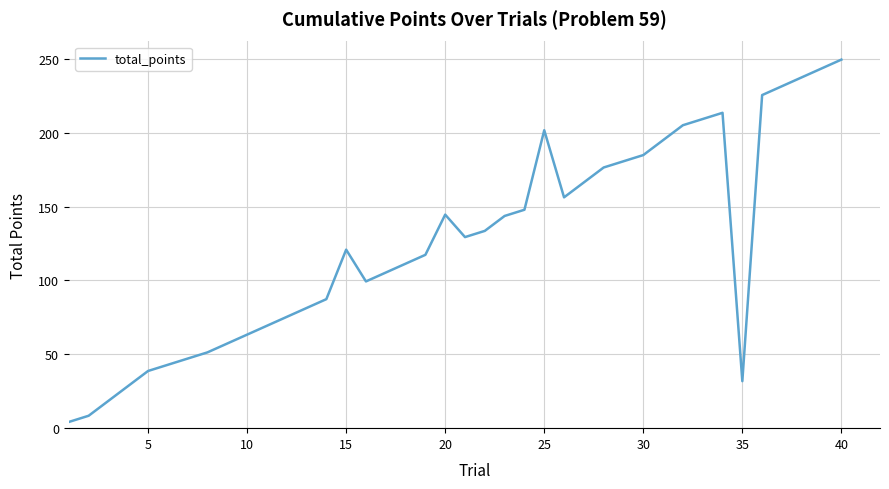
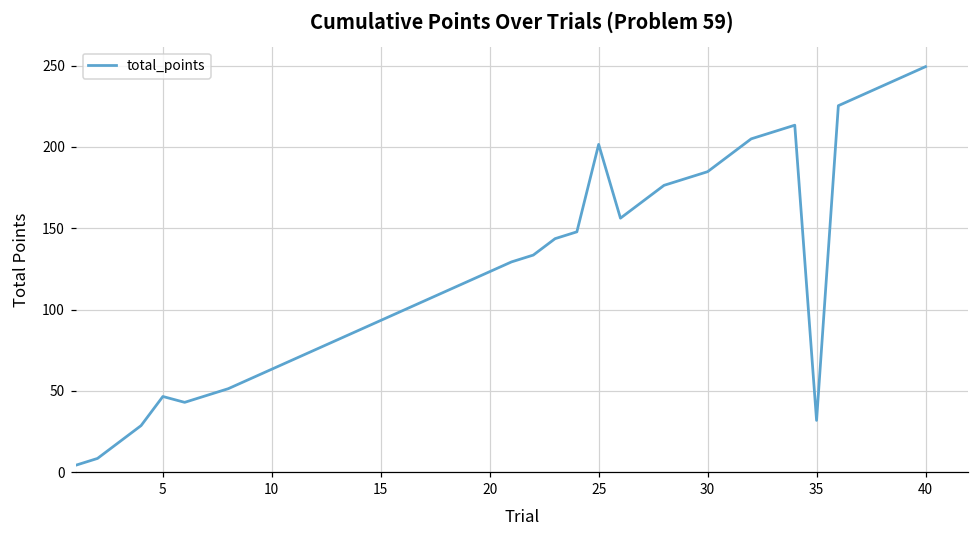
5: 39 -> 47
15: 121 -> 93
20: 145 -> 123
